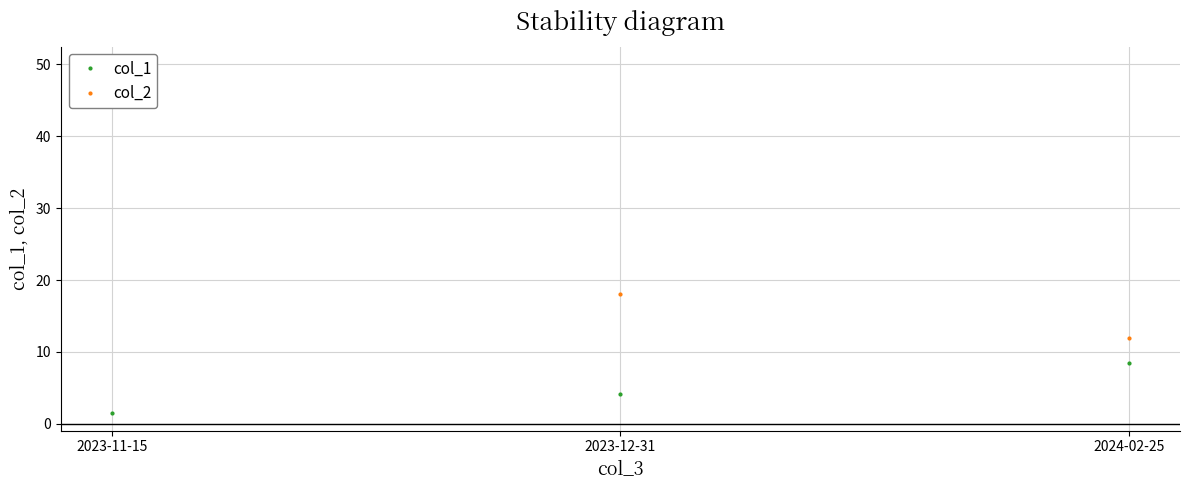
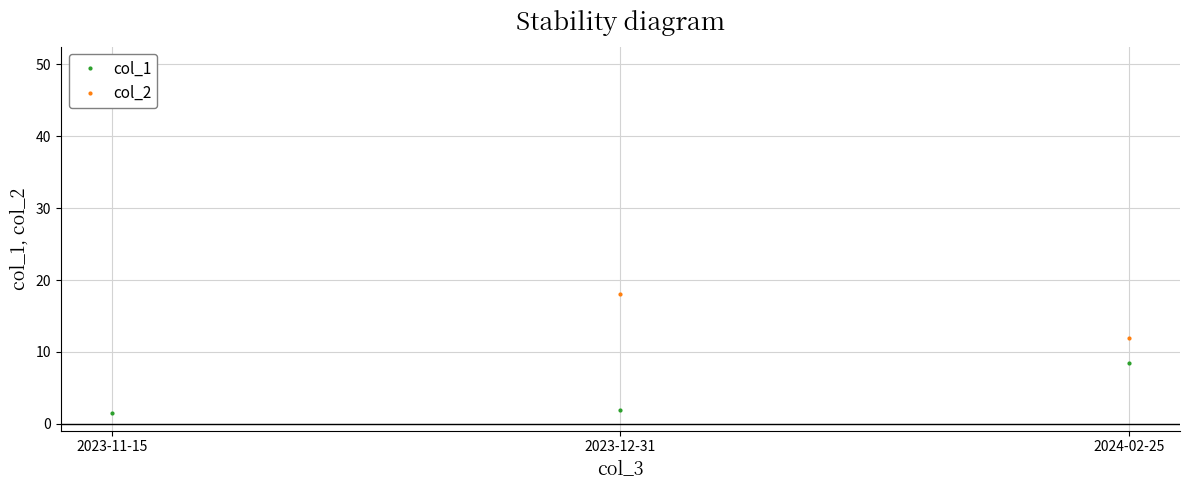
col_1, 2023-12-31: 4 -> 2
